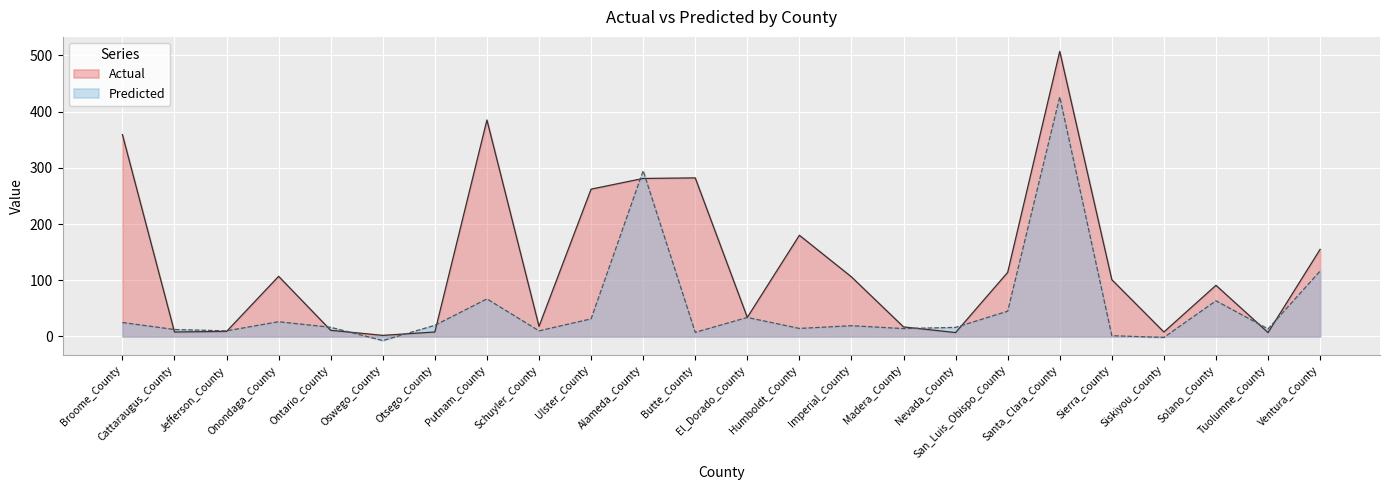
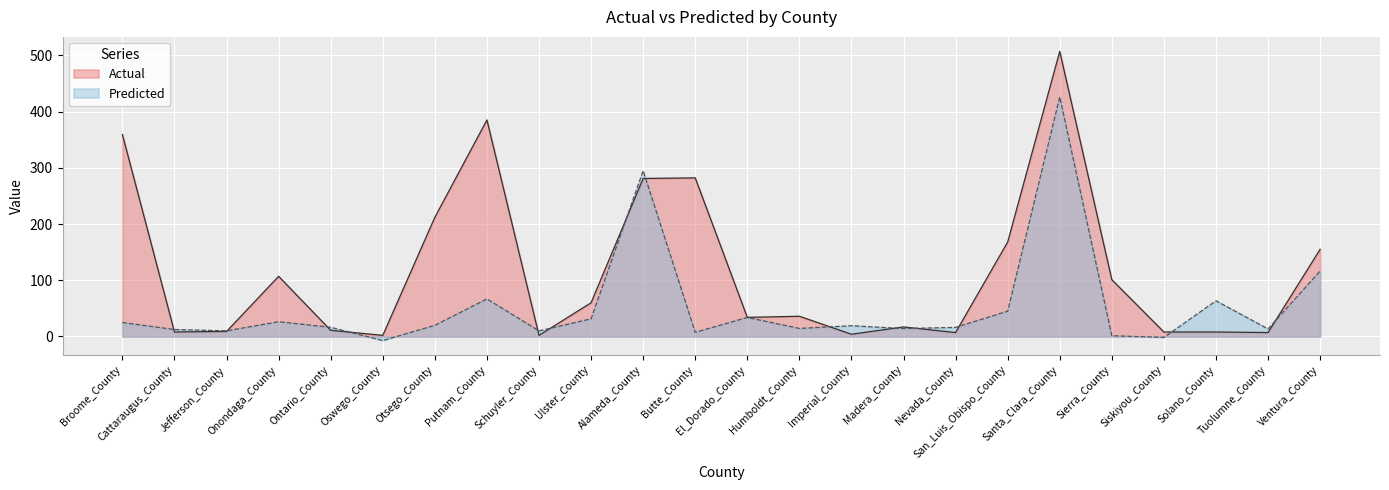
Actual, Otsego_County: 10 -> 210
Actual, Schuyler_County: 20 -> 0
Actual, Ulster_County: 260 -> 60
Actual, Humboldt_County: 180 -> 40
Actual, Imperial_County: 110 -> 0
Actual, San_Luis_Obispo_County: 110 -> 170
Actual, Solano_County: 90 -> 10
